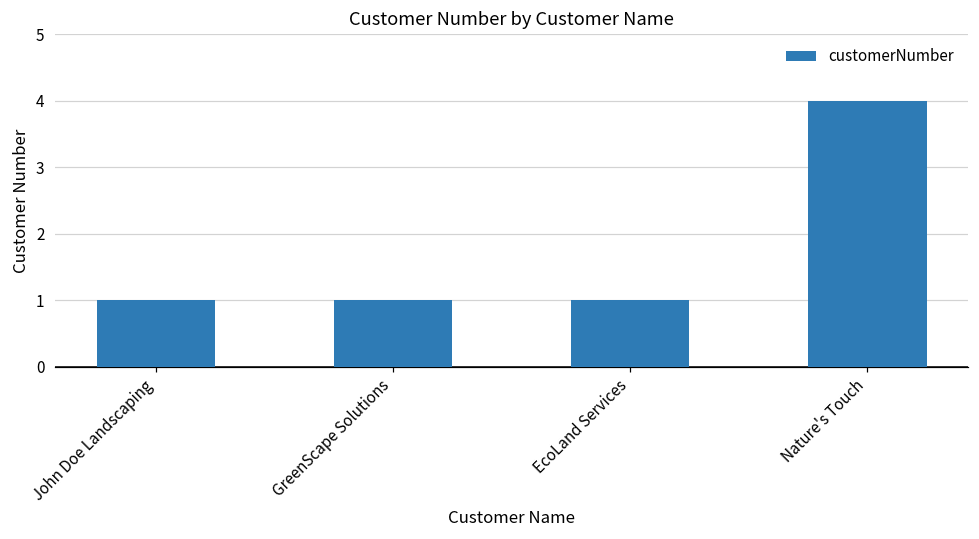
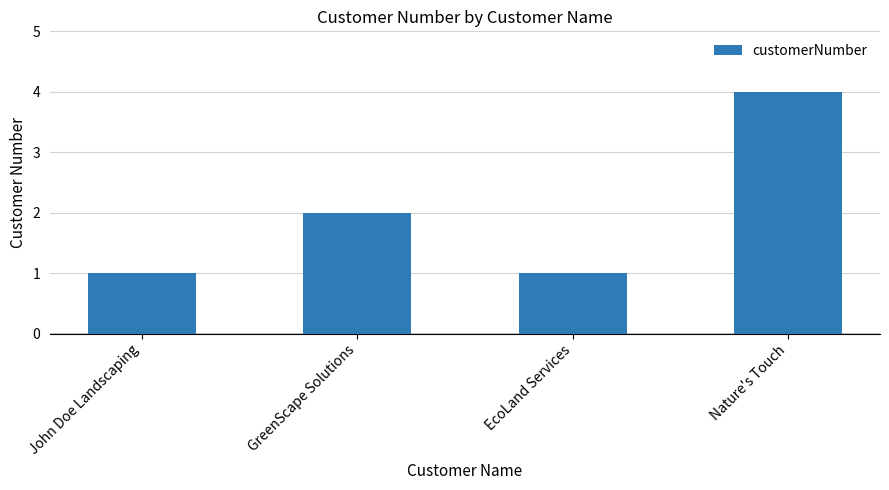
GreenScape Solutions: 1 -> 2
